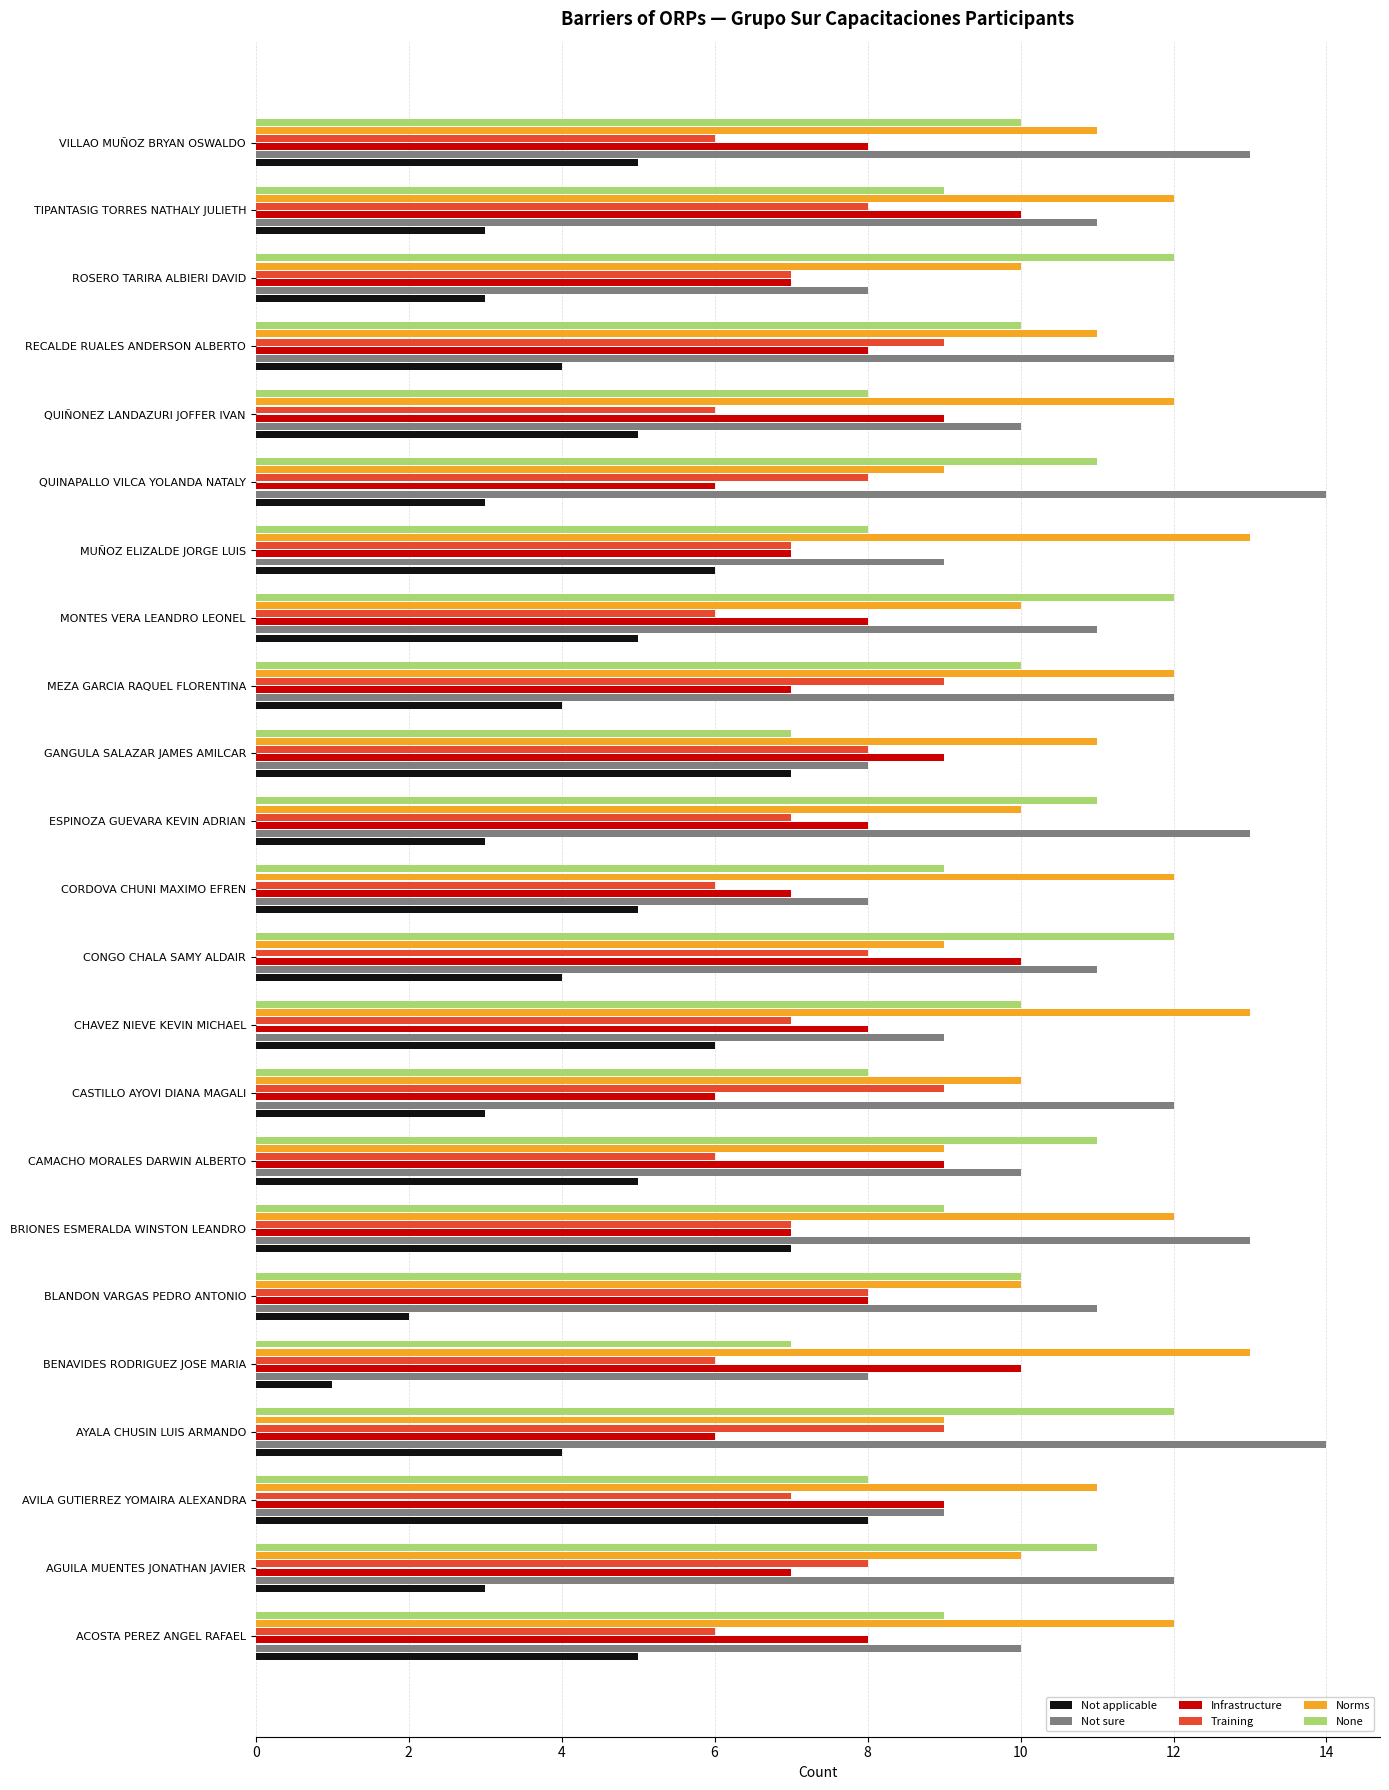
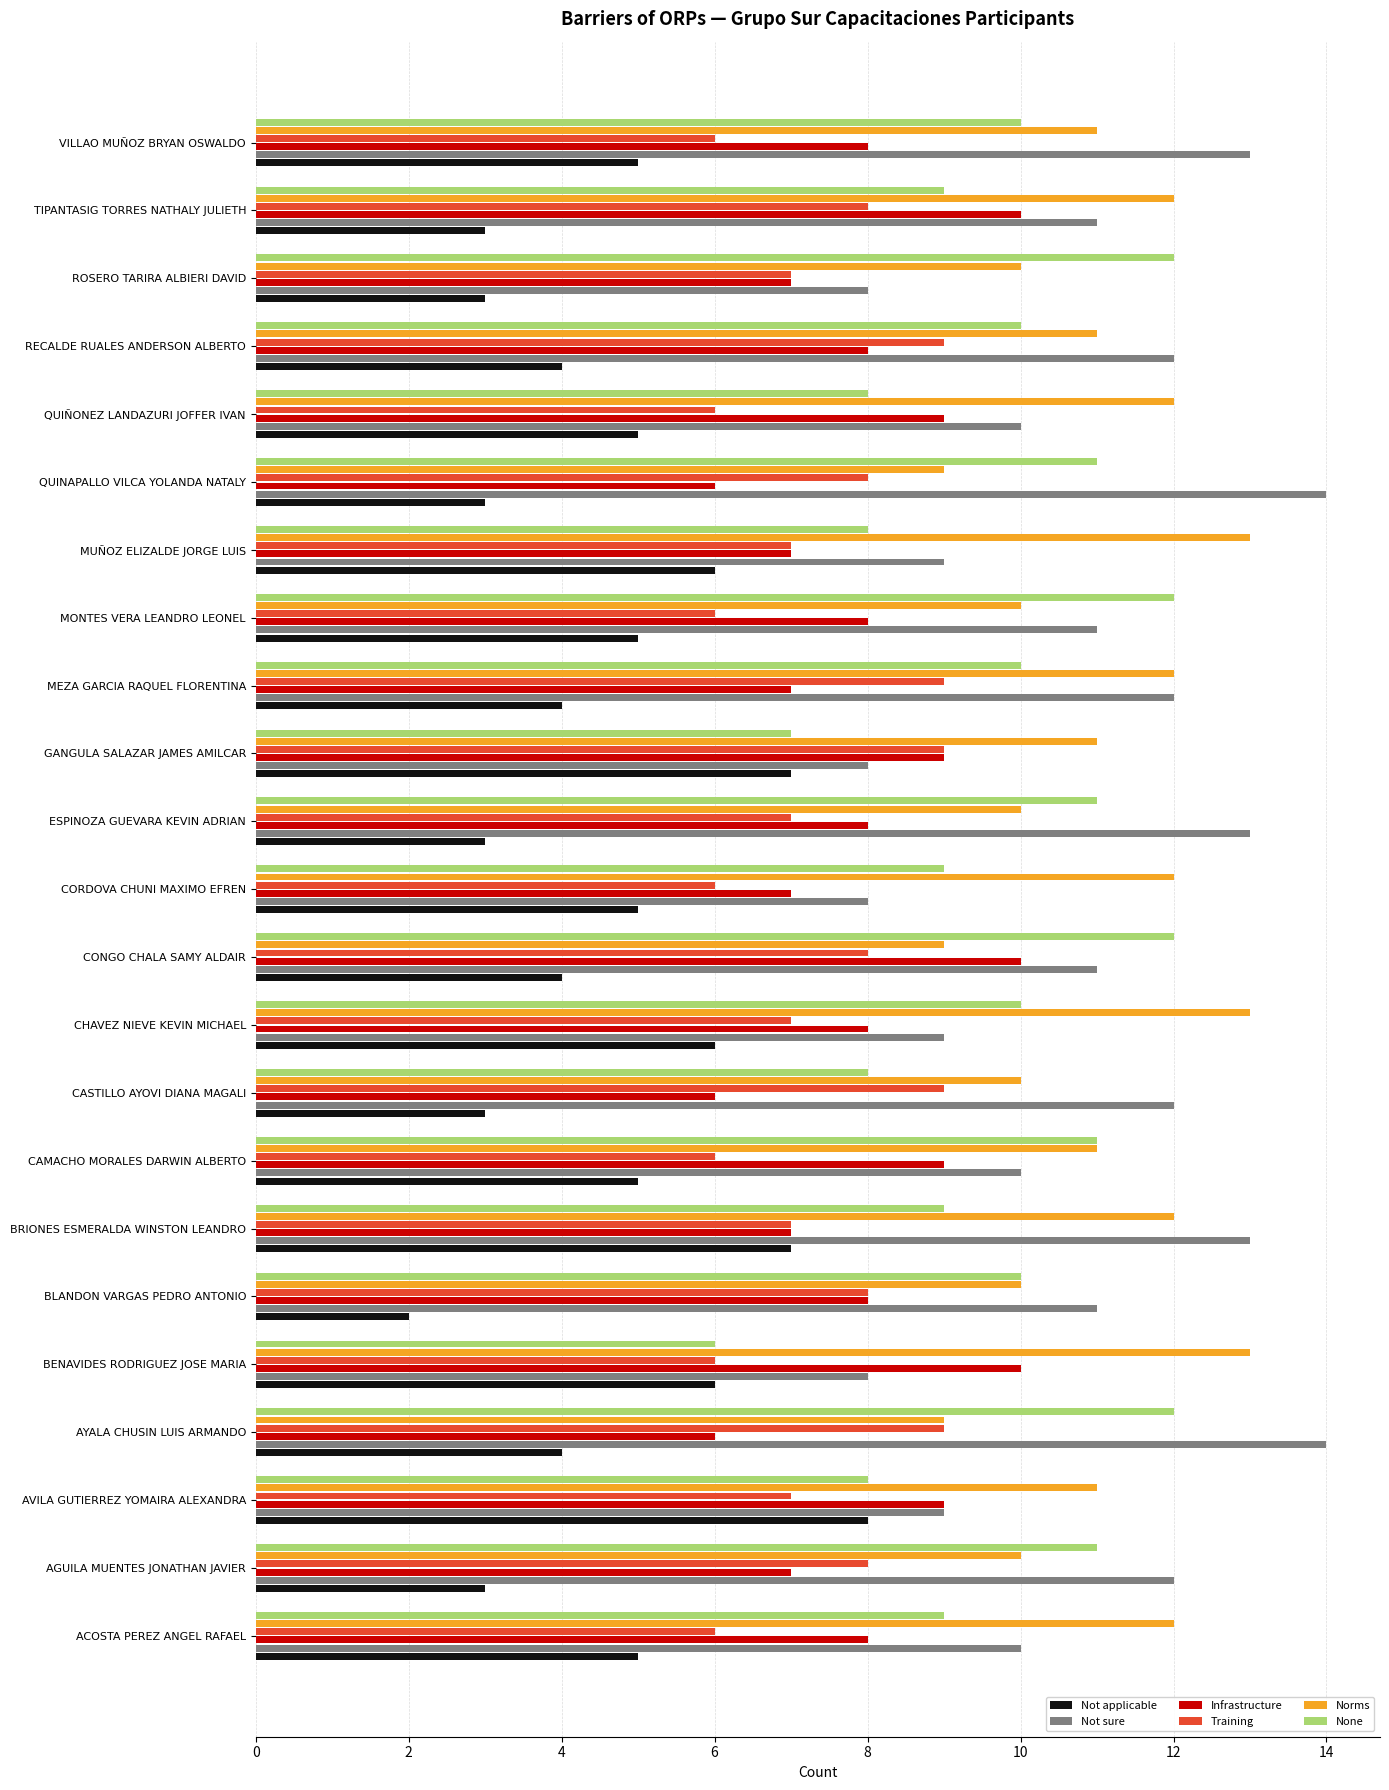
Training, GANGULA SALAZAR JAMES AMILCAR: 8 -> 9
Norms, CAMACHO MORALES DARWIN ALBERTO: 9 -> 11
None, BENAVIDES RODRIGUEZ JOSE MARIA: 7 -> 6
Not applicable, BENAVIDES RODRIGUEZ JOSE MARIA: 1 -> 6
